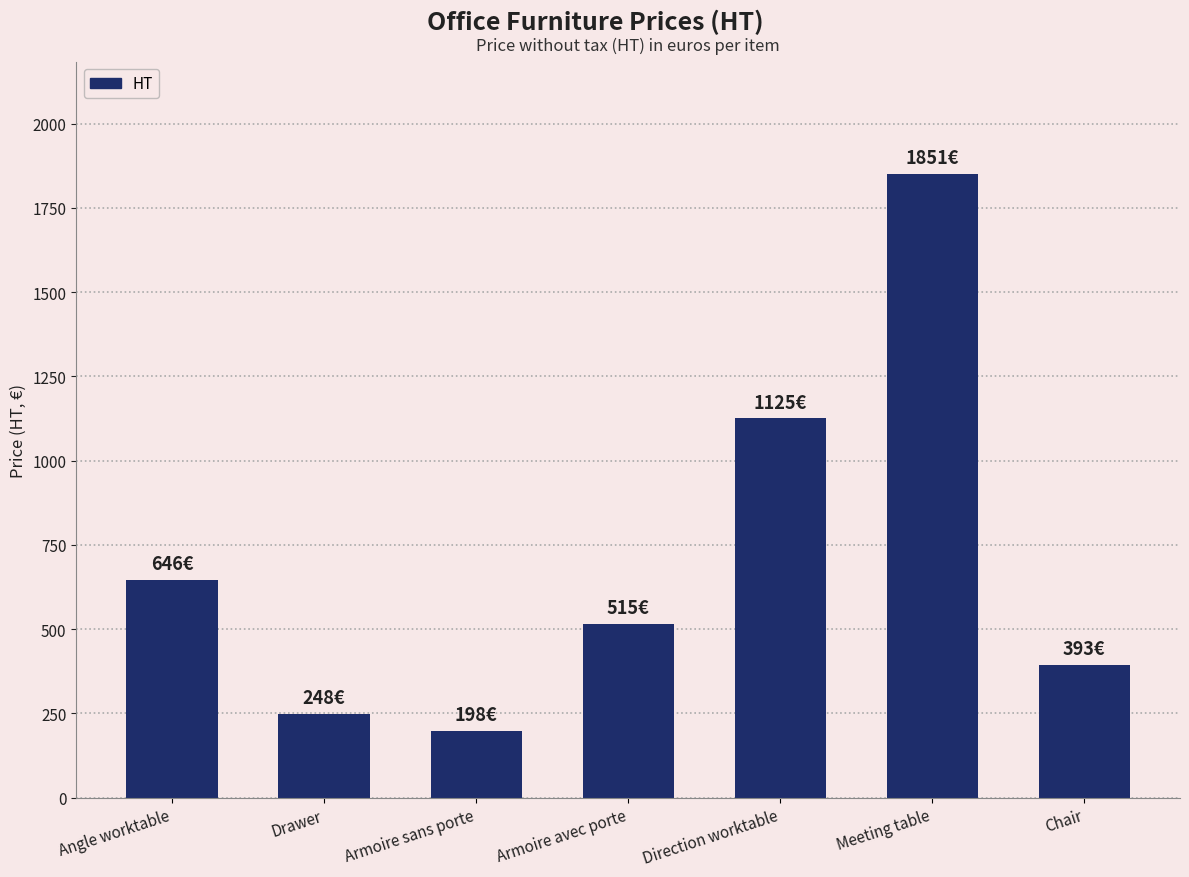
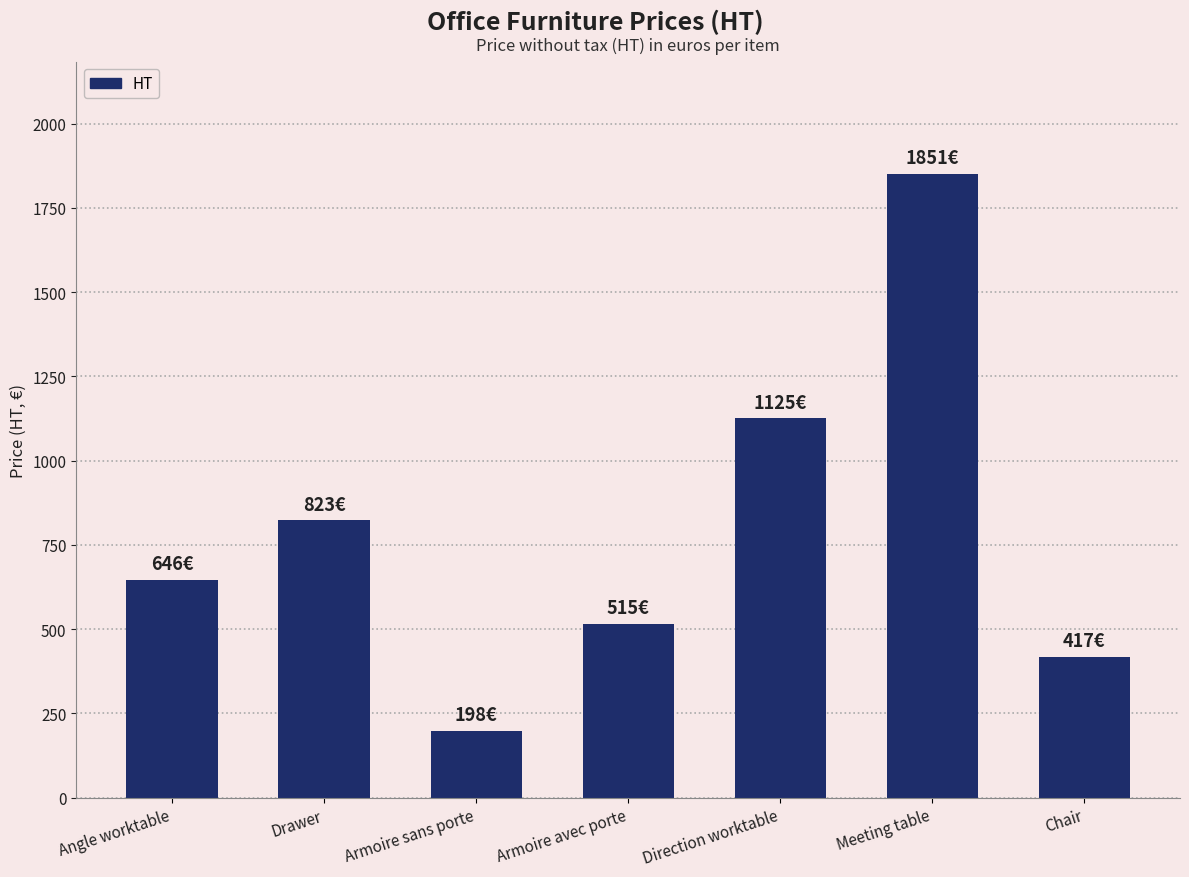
Drawer: 248€ -> 823€
Chair: 393€ -> 417€
